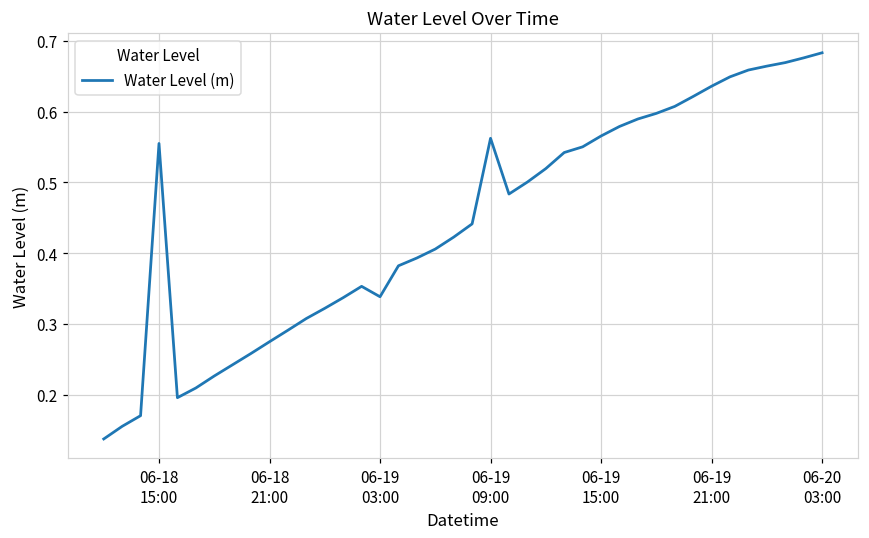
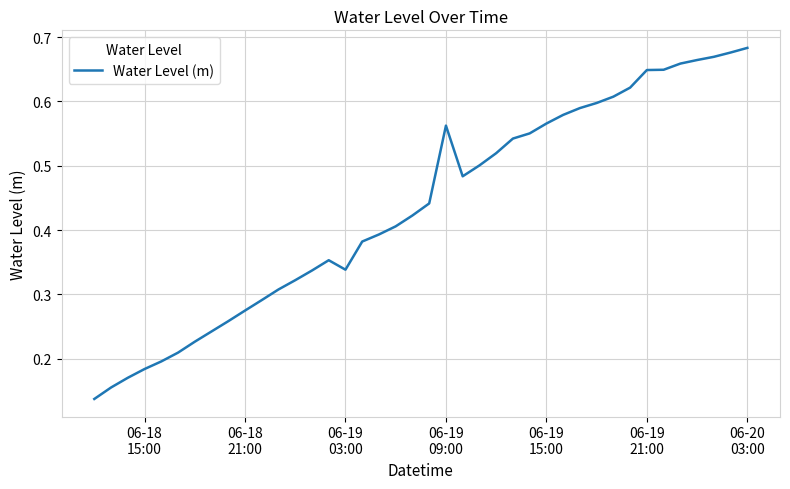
06-18 15:00: 0.55 -> 0.18
06-19 21:00: 0.64 -> 0.65
